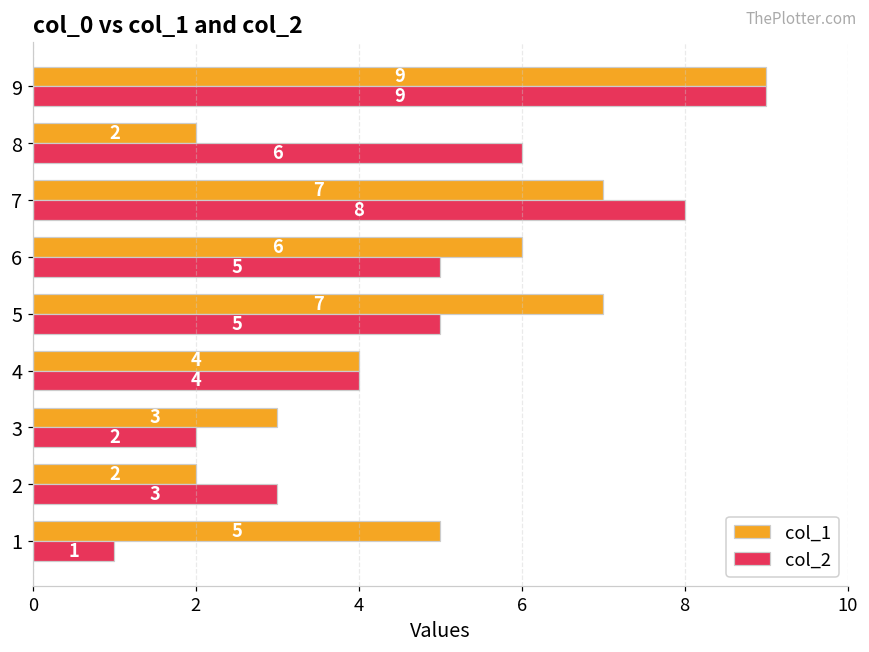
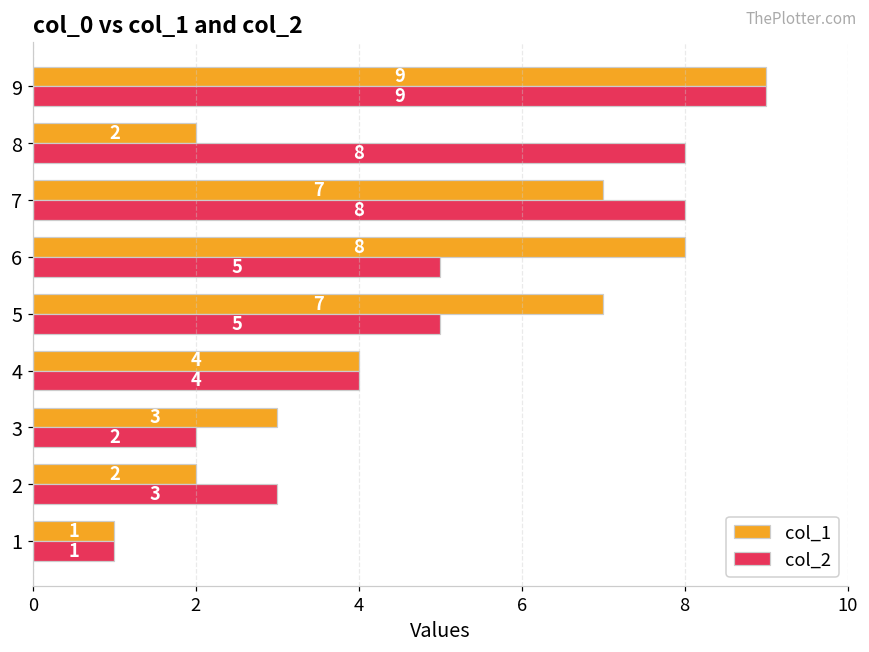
col_2, 8: 6 -> 8
col_1, 6: 6 -> 8
col_1, 1: 5 -> 1
